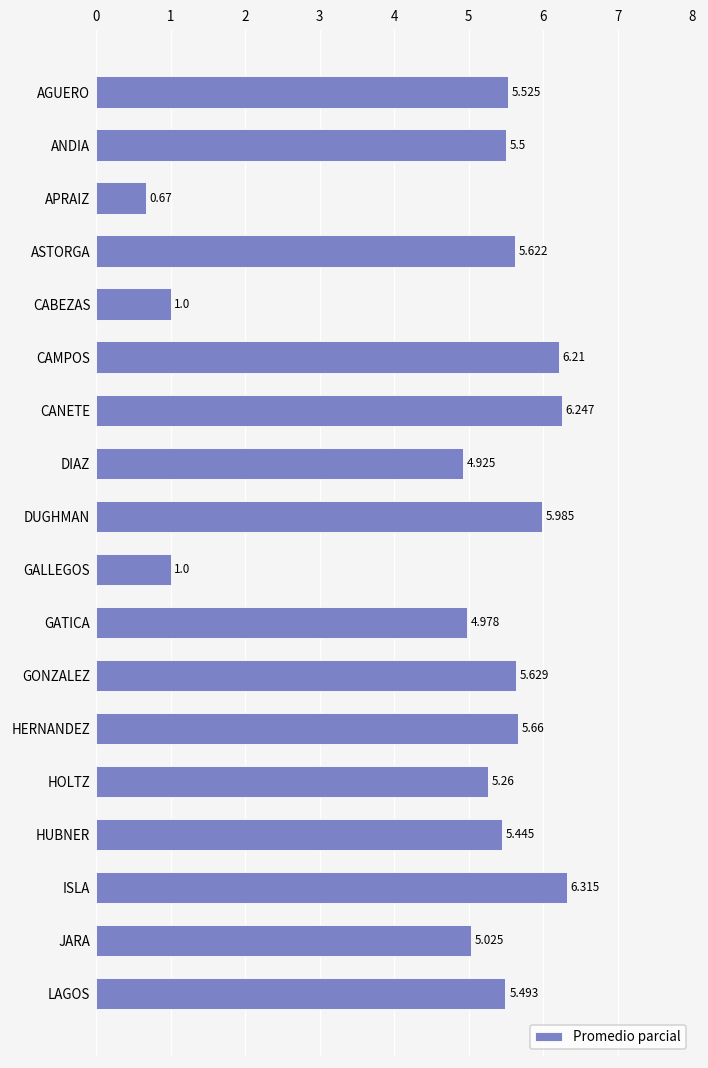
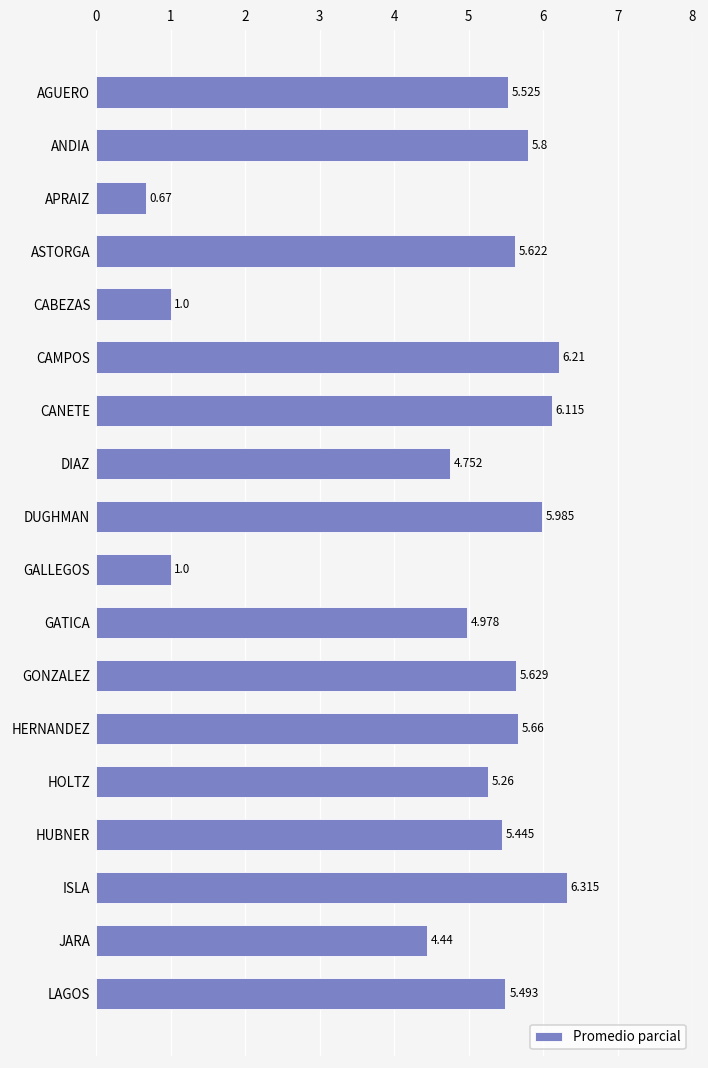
ANDIA: 5.5 -> 5.8
CANETE: 6.247 -> 6.115
DIAZ: 4.925 -> 4.752
JARA: 5.025 -> 4.44
